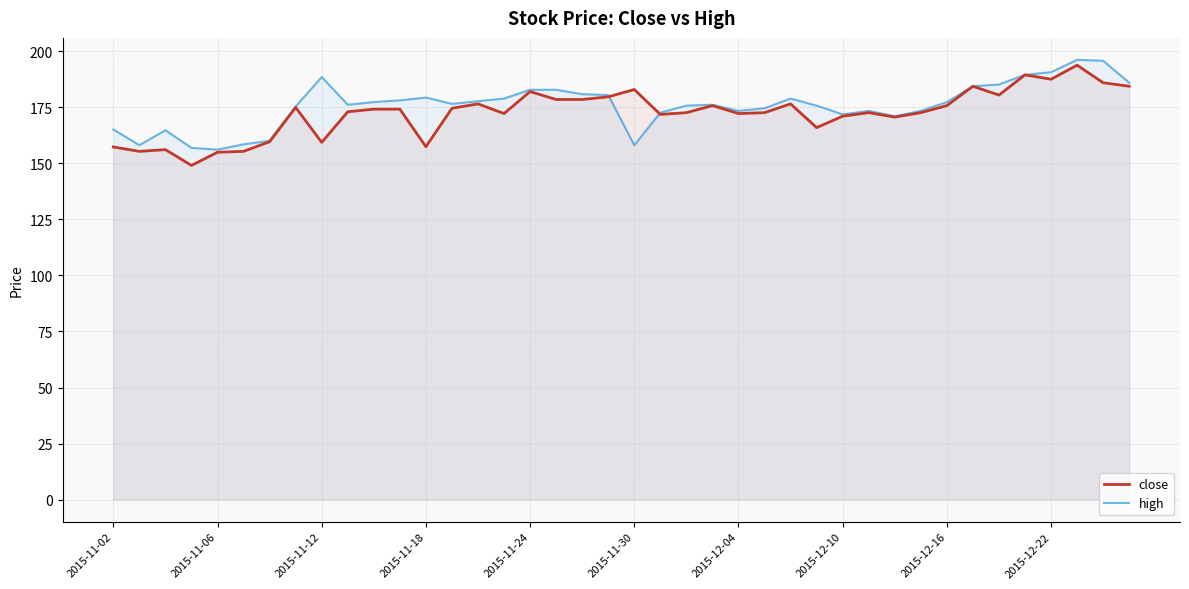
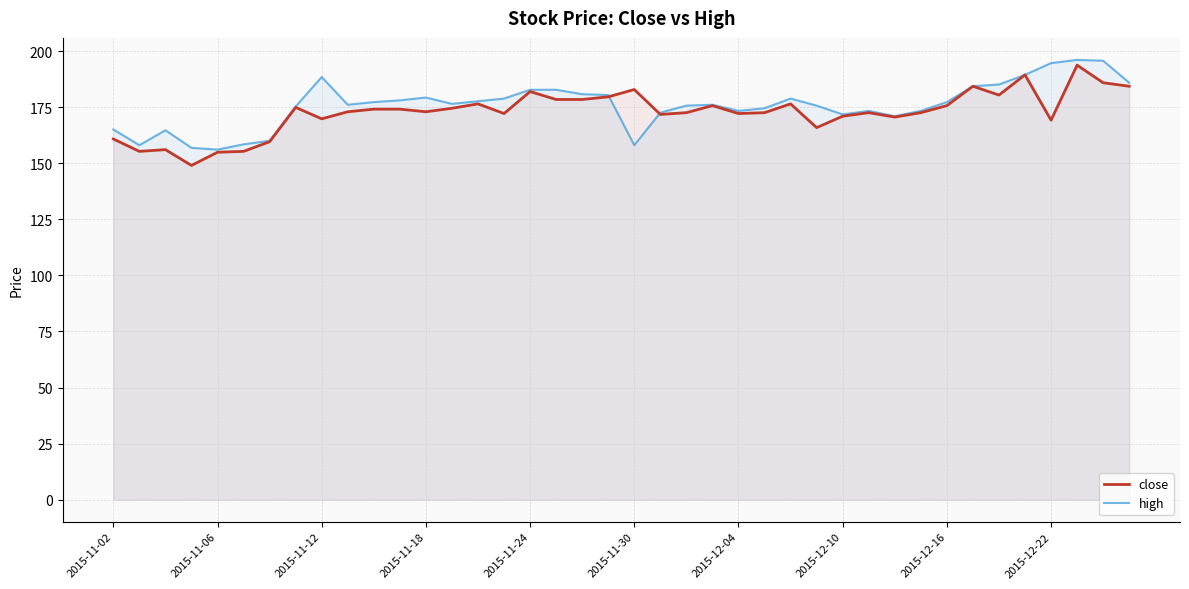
close, 2015-11-02: 157 -> 161
close, 2015-11-12: 159 -> 170
close, 2015-11-18: 157 -> 173
close, 2015-12-22: 187 -> 169
high, 2015-12-22: 191 -> 195
